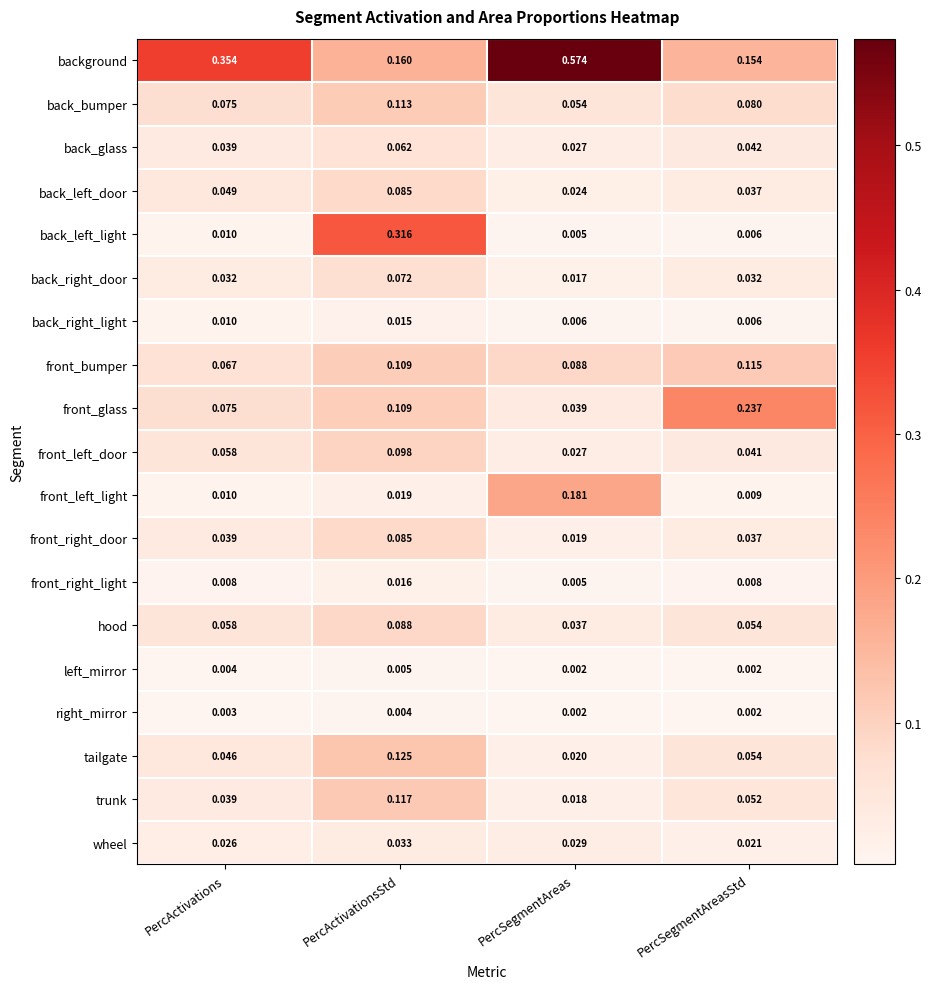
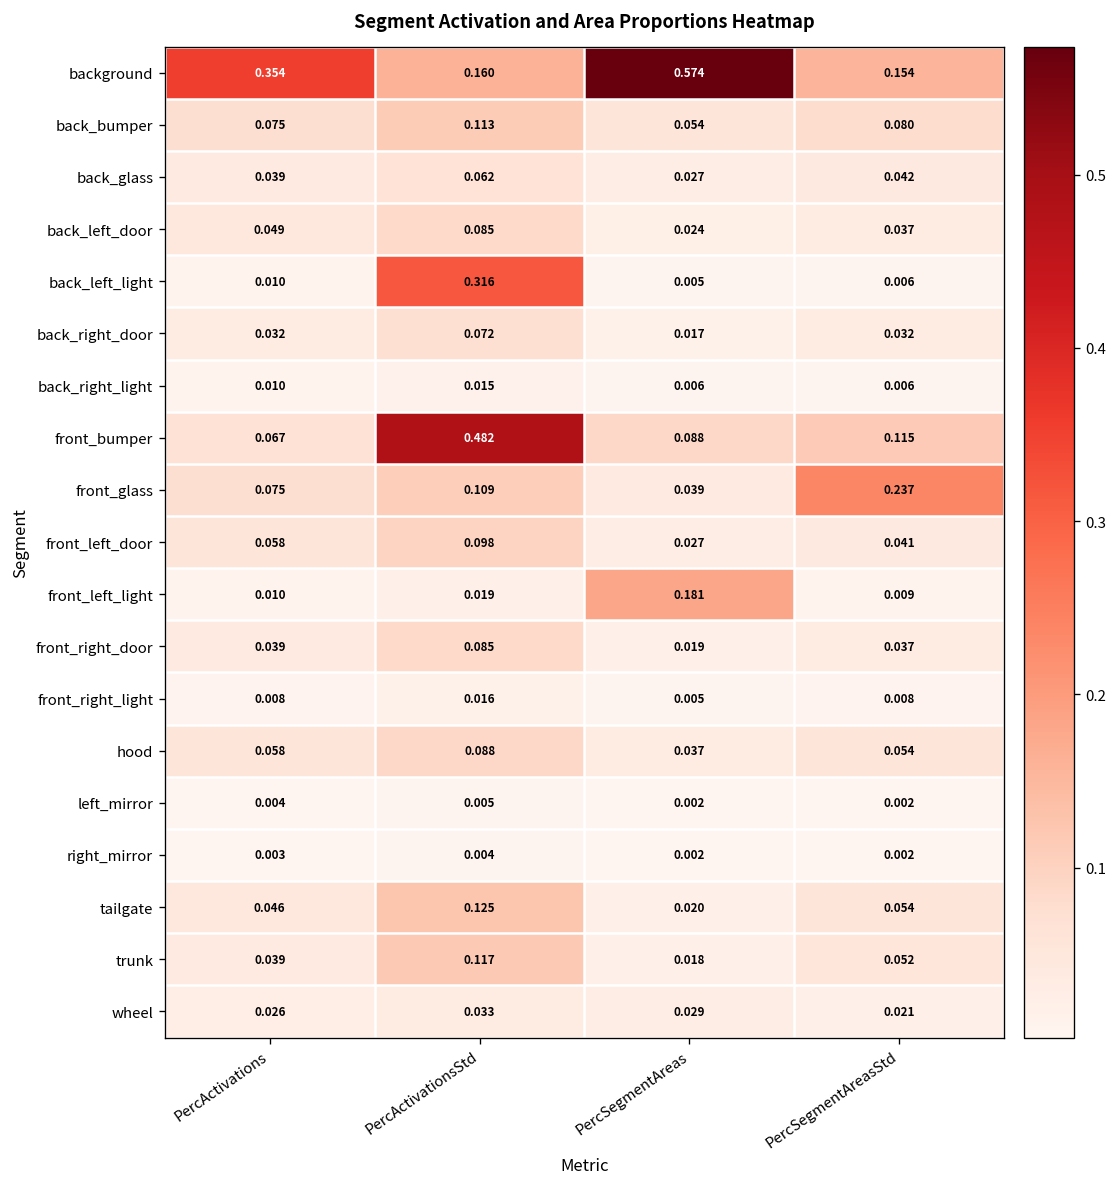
front_bumper, PercActivationsStd: 0.109 -> 0.482
